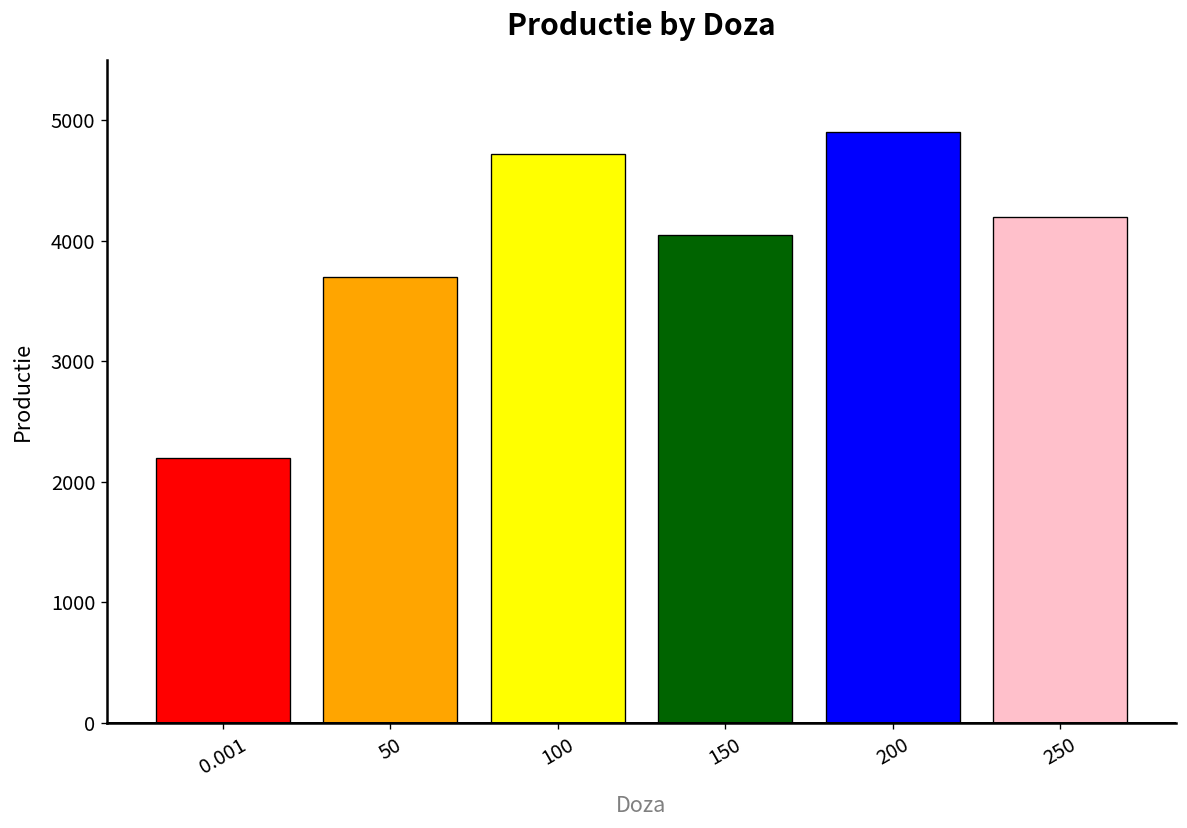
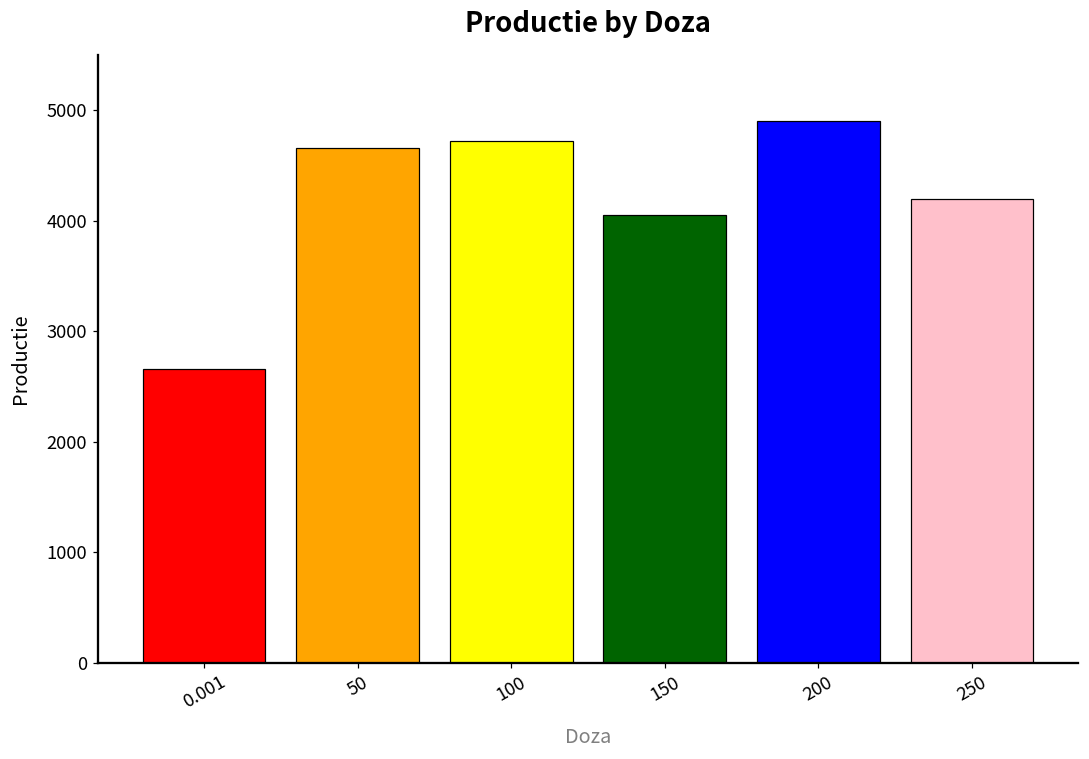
0.001: 2200 -> 2660
50: 3700 -> 4660
